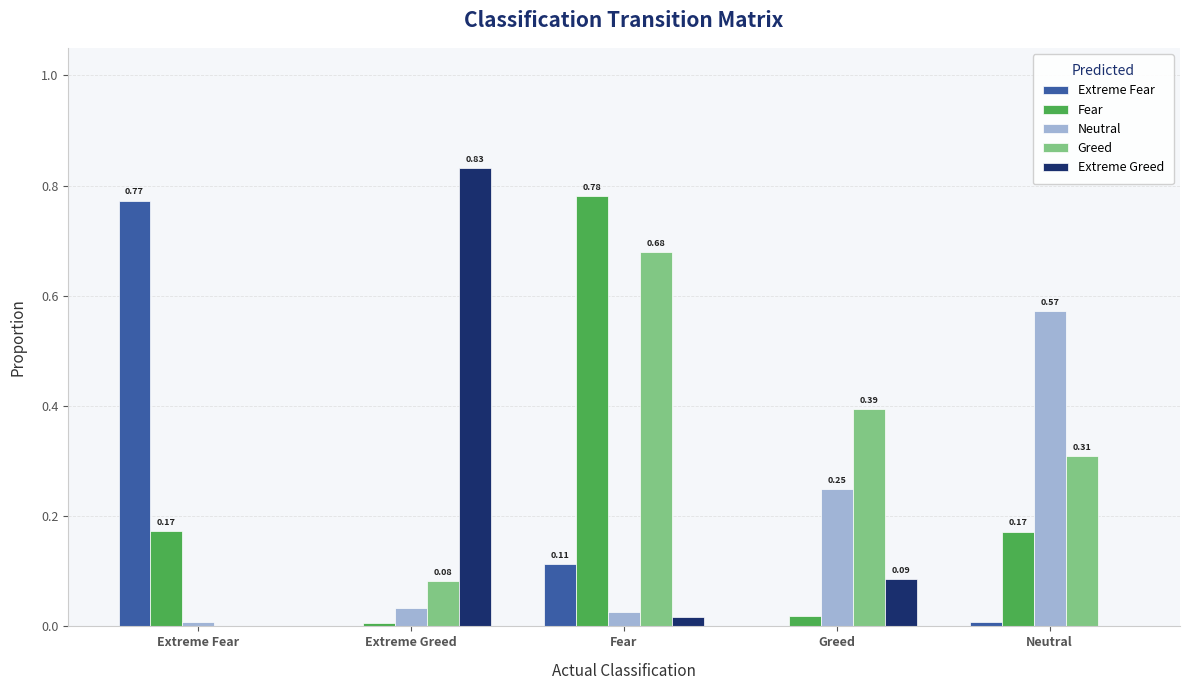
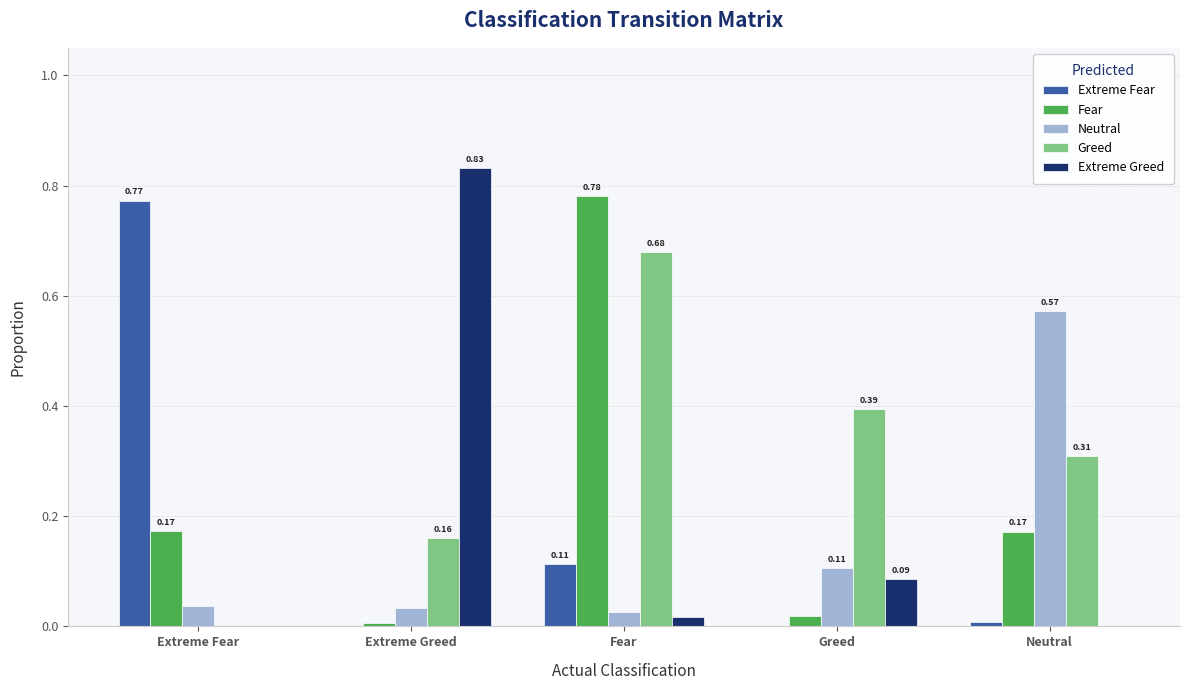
Neutral, Extreme Fear: 0.01 -> 0.04
Greed, Extreme Greed: 0.08 -> 0.16
Neutral, Greed: 0.25 -> 0.11
